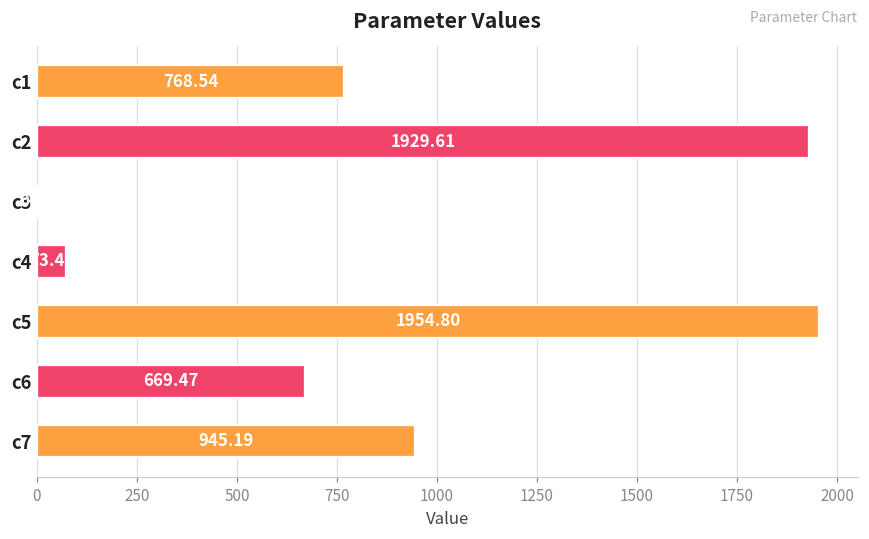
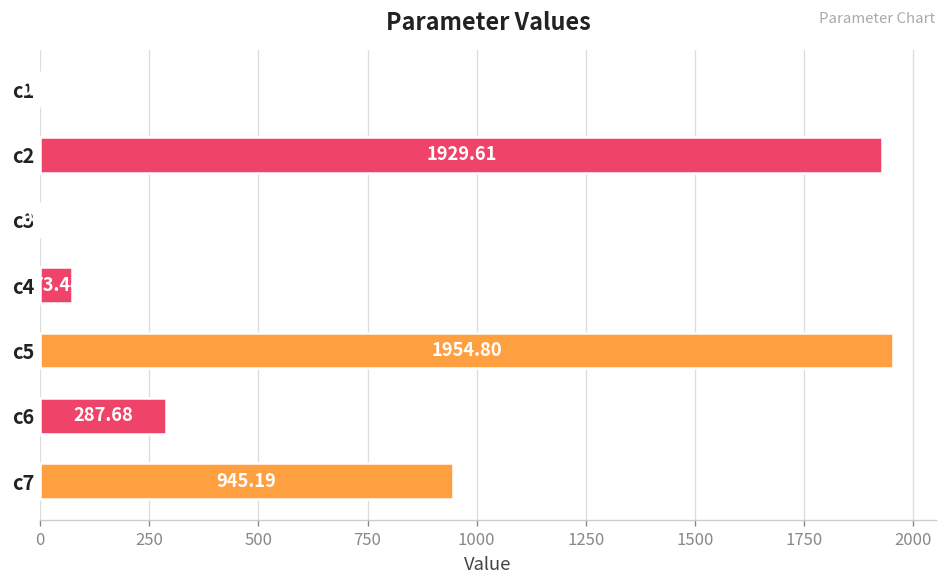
c1: 770 -> 0
c6: 669.47 -> 287.68
